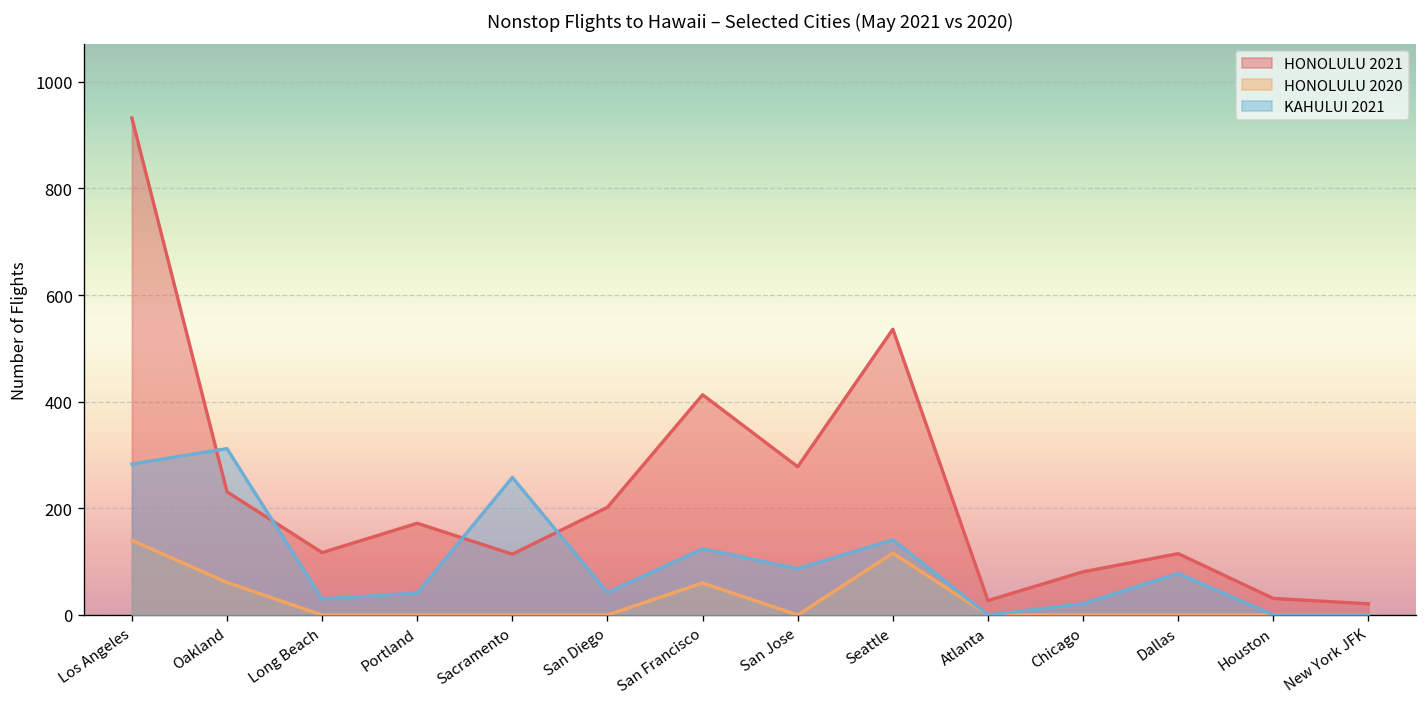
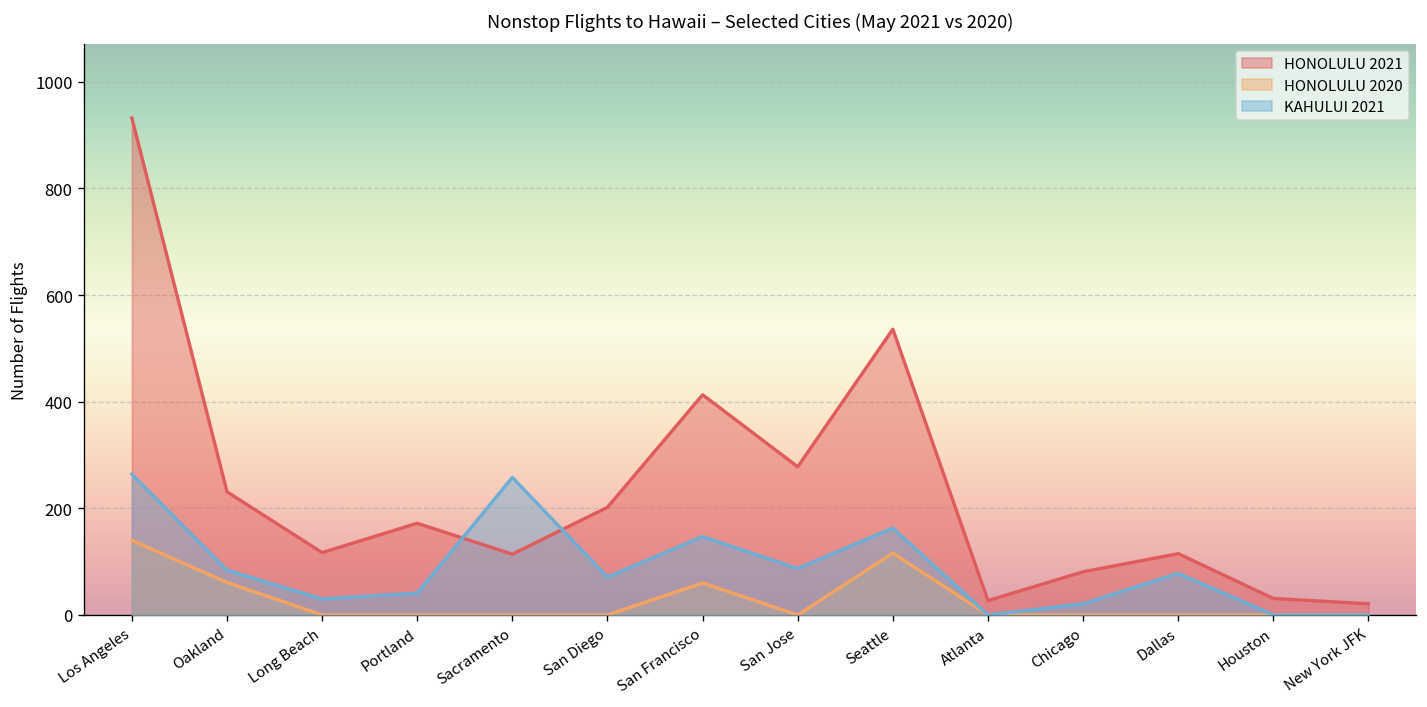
KAHULUI 2021, Los Angeles: 280 -> 260
KAHULUI 2021, Oakland: 310 -> 80
KAHULUI 2021, San Diego: 40 -> 70
KAHULUI 2021, San Francisco: 120 -> 150
KAHULUI 2021, Seattle: 140 -> 160
